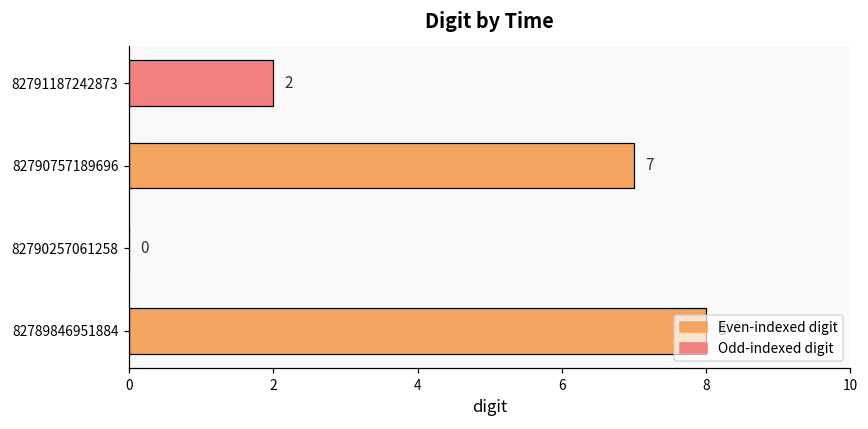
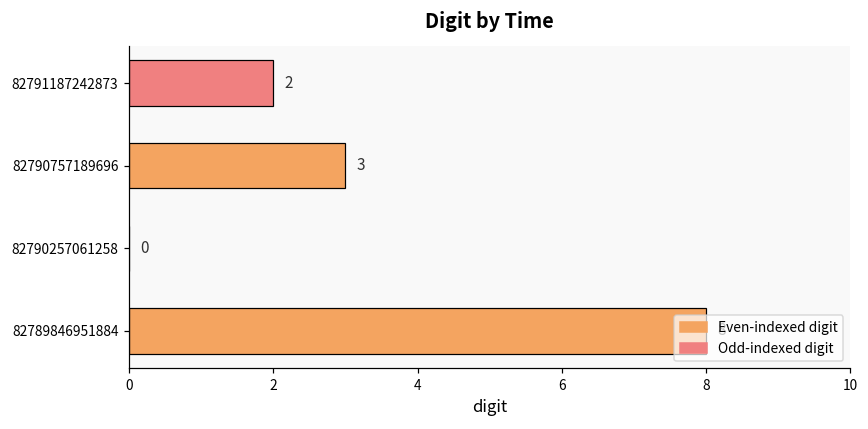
82790757189696: 7 -> 3
